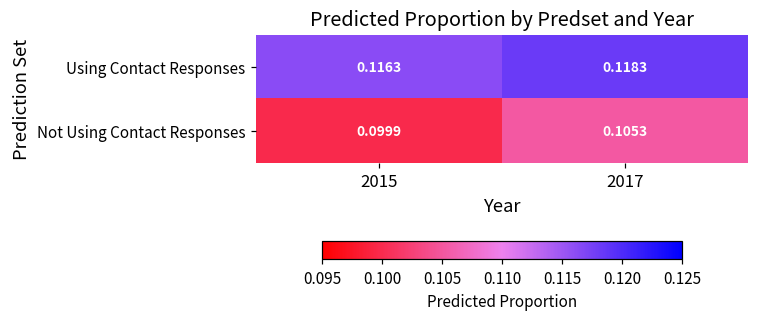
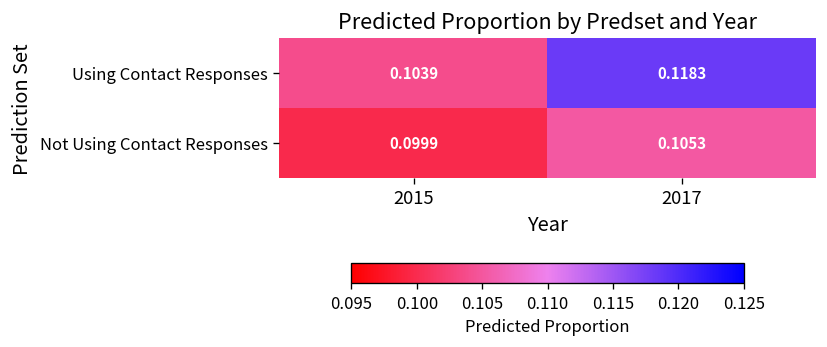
Using Contact Responses, 2015: 0.1163 -> 0.1039
